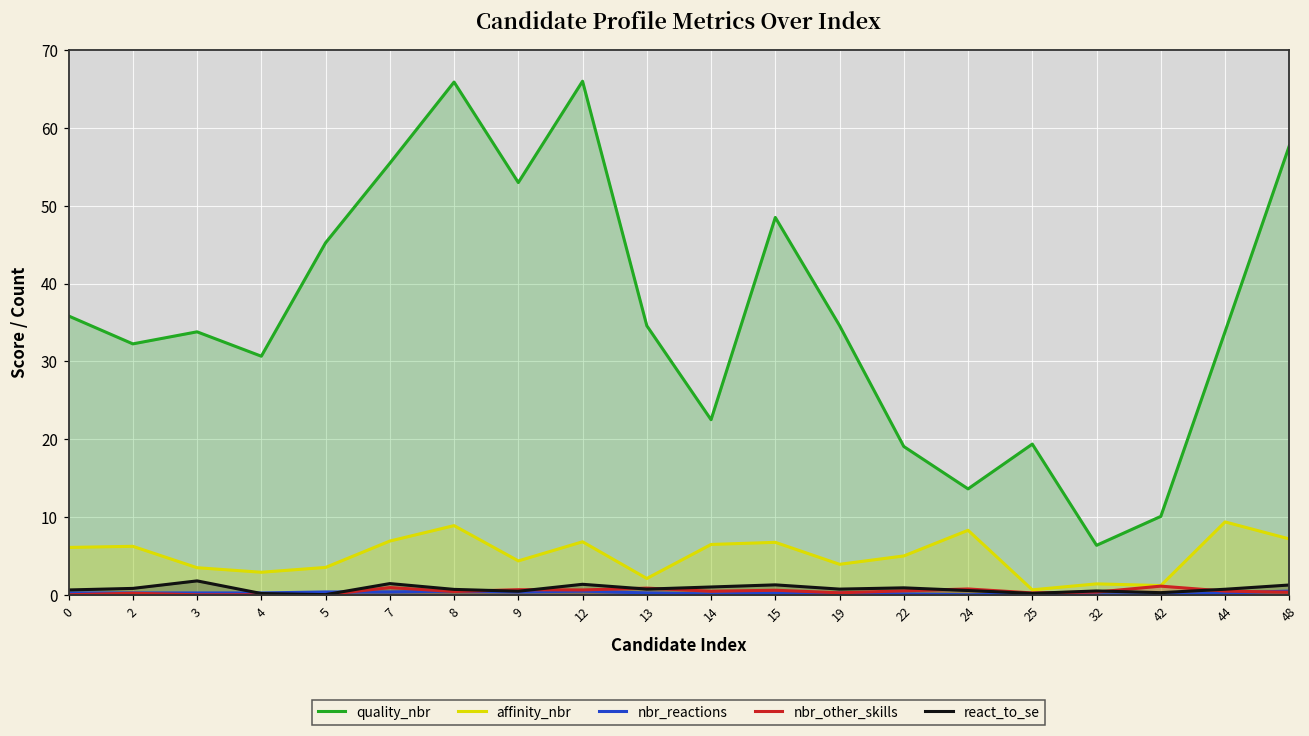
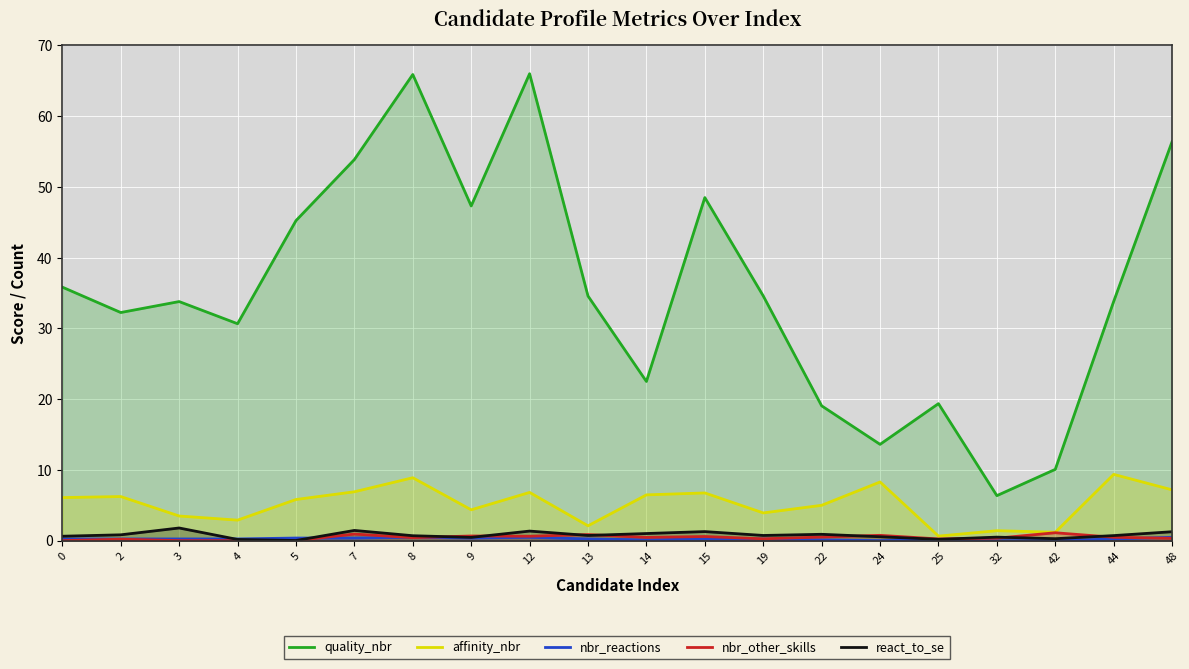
affinity_nbr, 5: 4 -> 6
quality_nbr, 7: 55 -> 54
quality_nbr, 9: 53 -> 47
quality_nbr, 48: 58 -> 56
